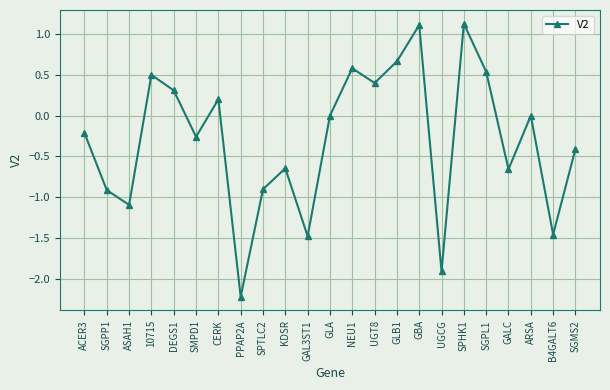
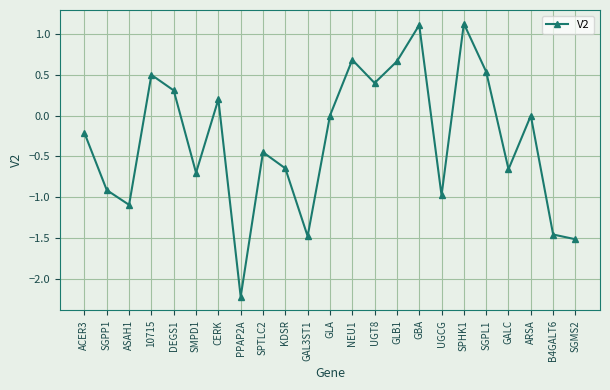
SMPD1: -0.3 -> -0.7
SPTLC2: -0.9 -> -0.4
NEU1: 0.6 -> 0.7
UGCG: -1.9 -> -1.0
SGMS2: -0.4 -> -1.5
